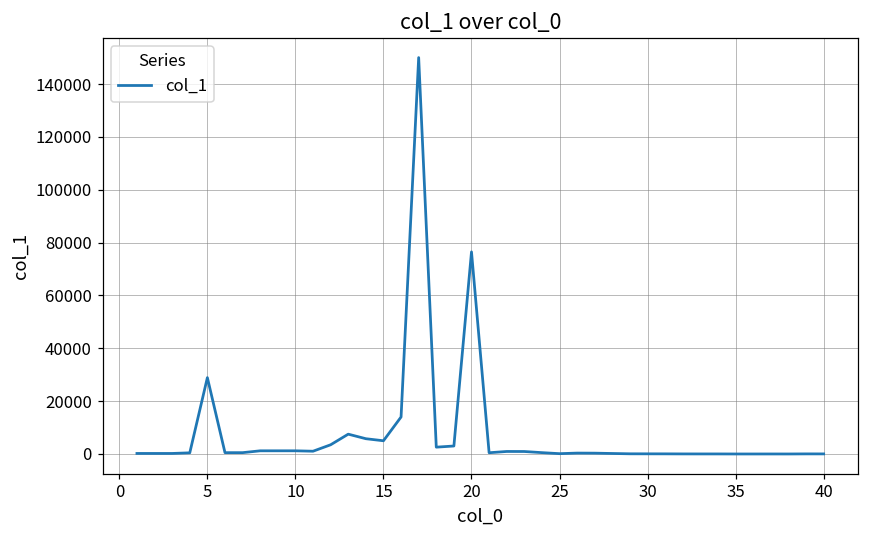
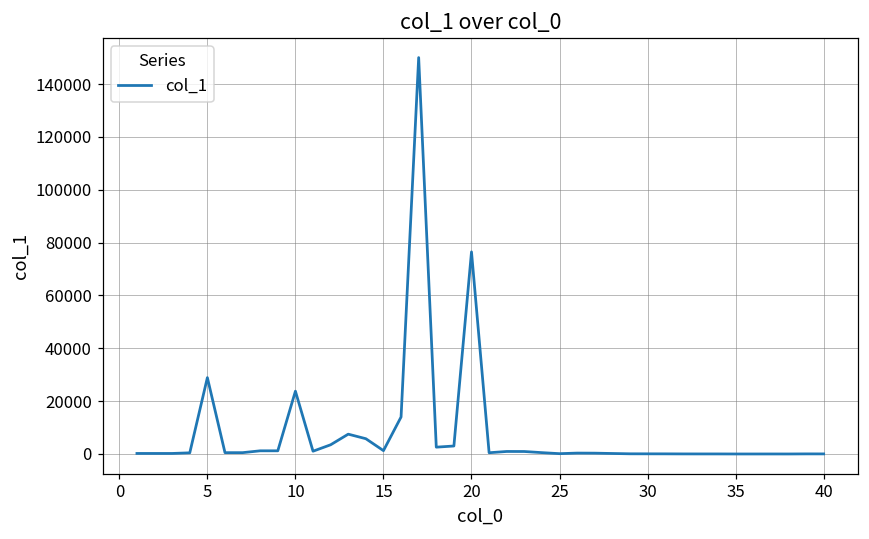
10: 1000 -> 24000
15: 5000 -> 1000
